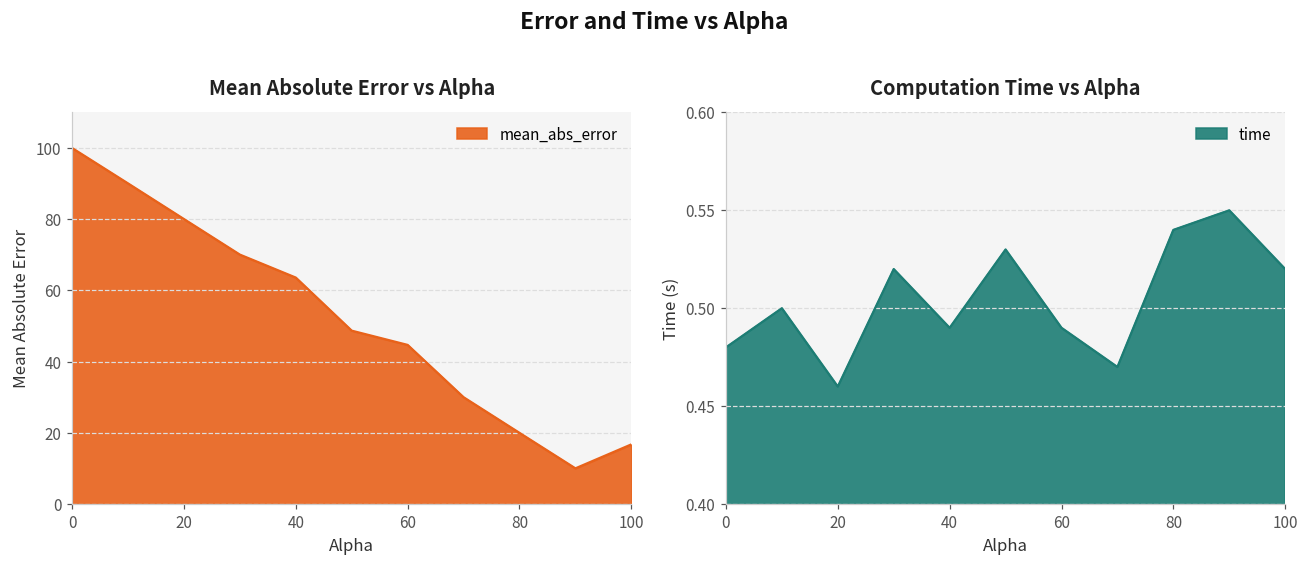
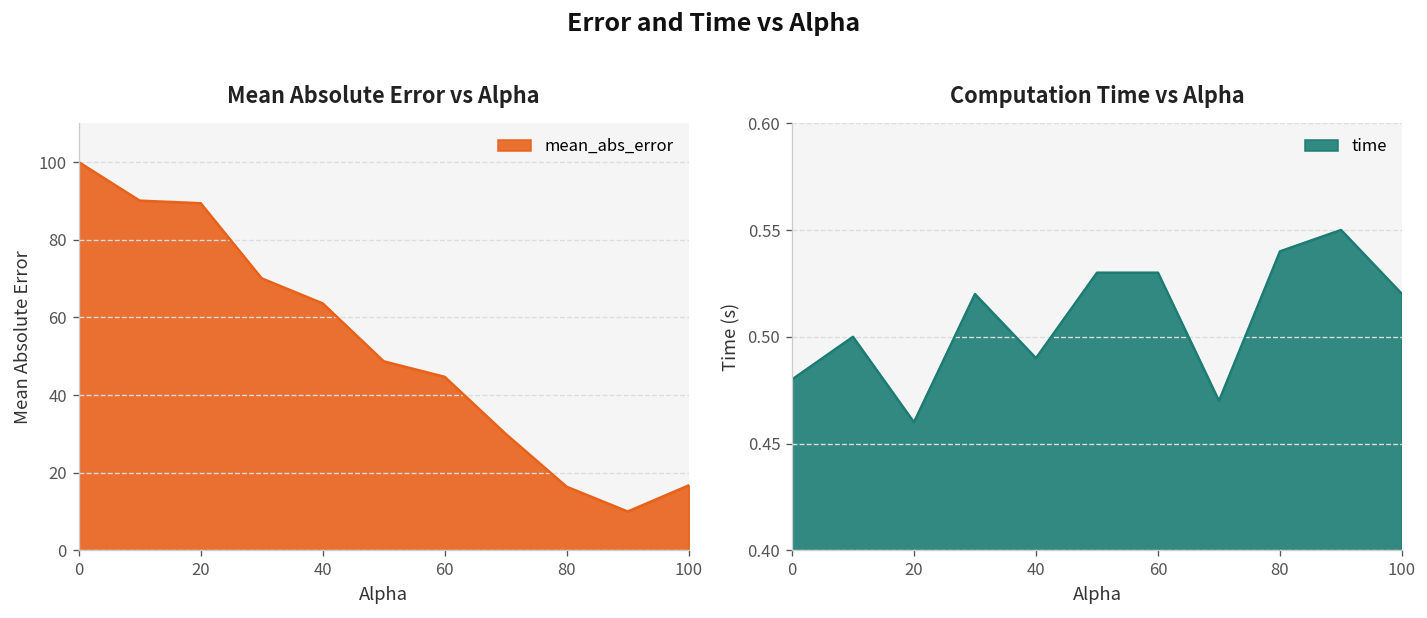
Mean Absolute Error vs Alpha, 20: 80 -> 89
Mean Absolute Error vs Alpha, 80: 20 -> 16
Computation Time vs Alpha, 60: 0.49 -> 0.53
